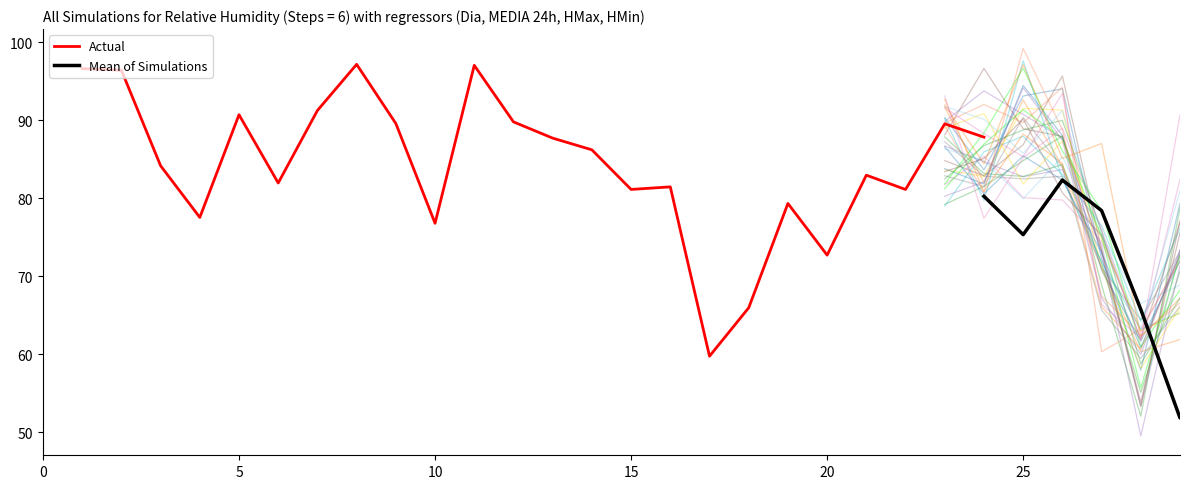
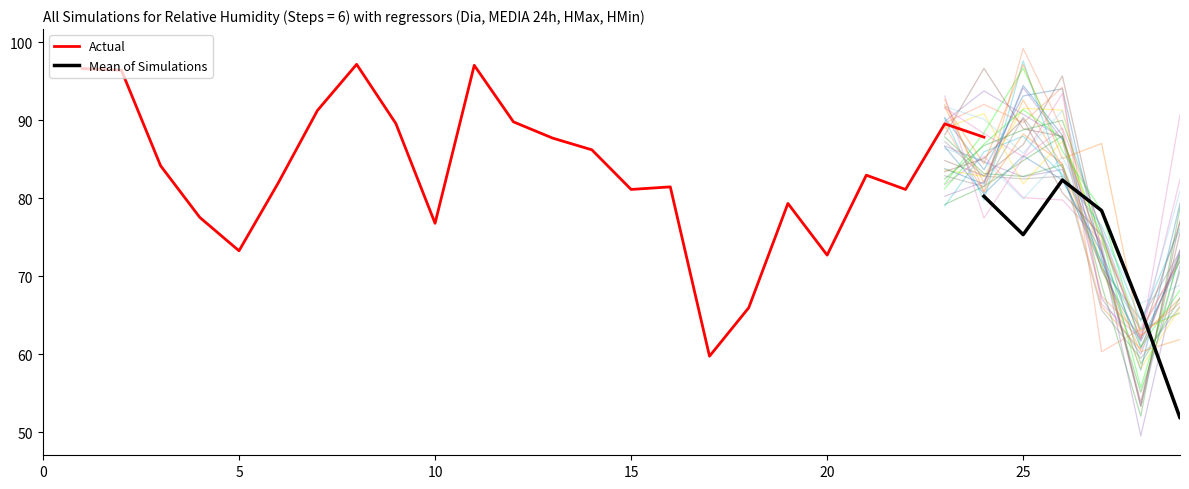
Actual, 5: 91 -> 73
